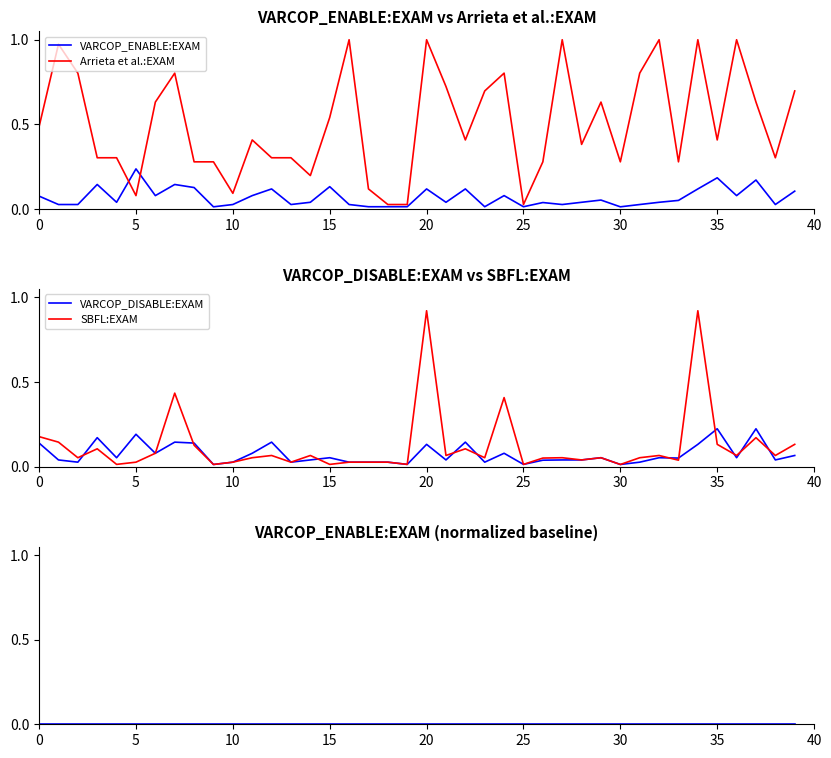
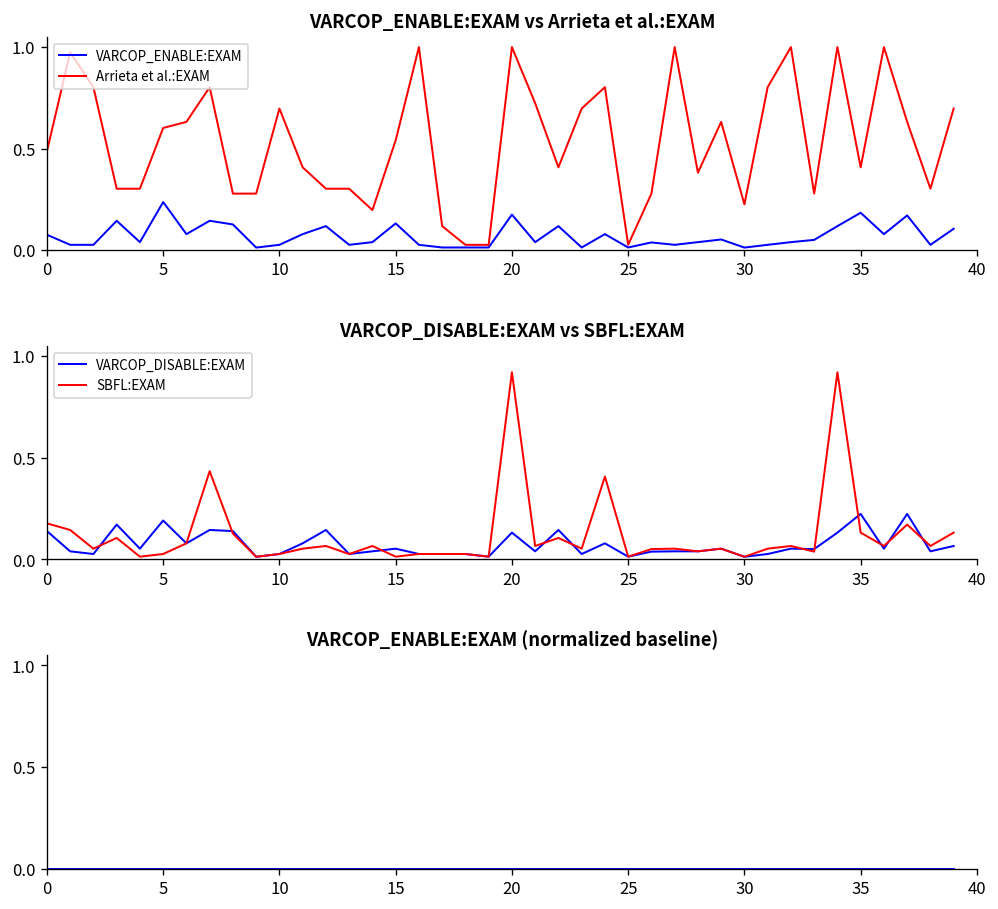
VARCOP_ENABLE:EXAM vs Arrieta et al.:EXAM, Arrieta et al.:EXAM, 5: 0.08 -> 0.60
VARCOP_ENABLE:EXAM vs Arrieta et al.:EXAM, Arrieta et al.:EXAM, 10: 0.09 -> 0.70
VARCOP_ENABLE:EXAM vs Arrieta et al.:EXAM, VARCOP_ENABLE:EXAM, 20: 0.12 -> 0.18
VARCOP_ENABLE:EXAM vs Arrieta et al.:EXAM, Arrieta et al.:EXAM, 30: 0.28 -> 0.23
